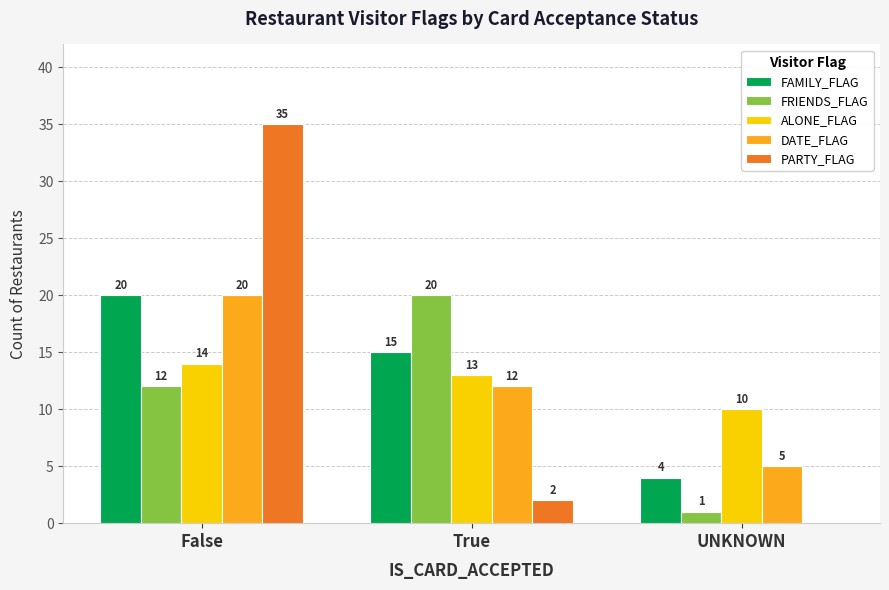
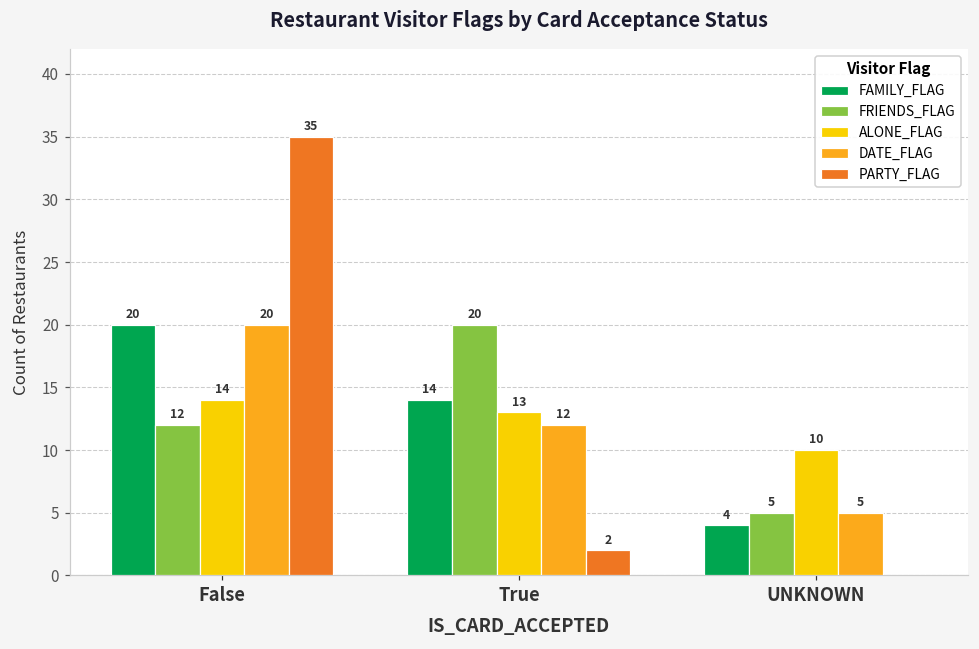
FAMILY_FLAG, True: 15 -> 14
FRIENDS_FLAG, UNKNOWN: 1 -> 5
